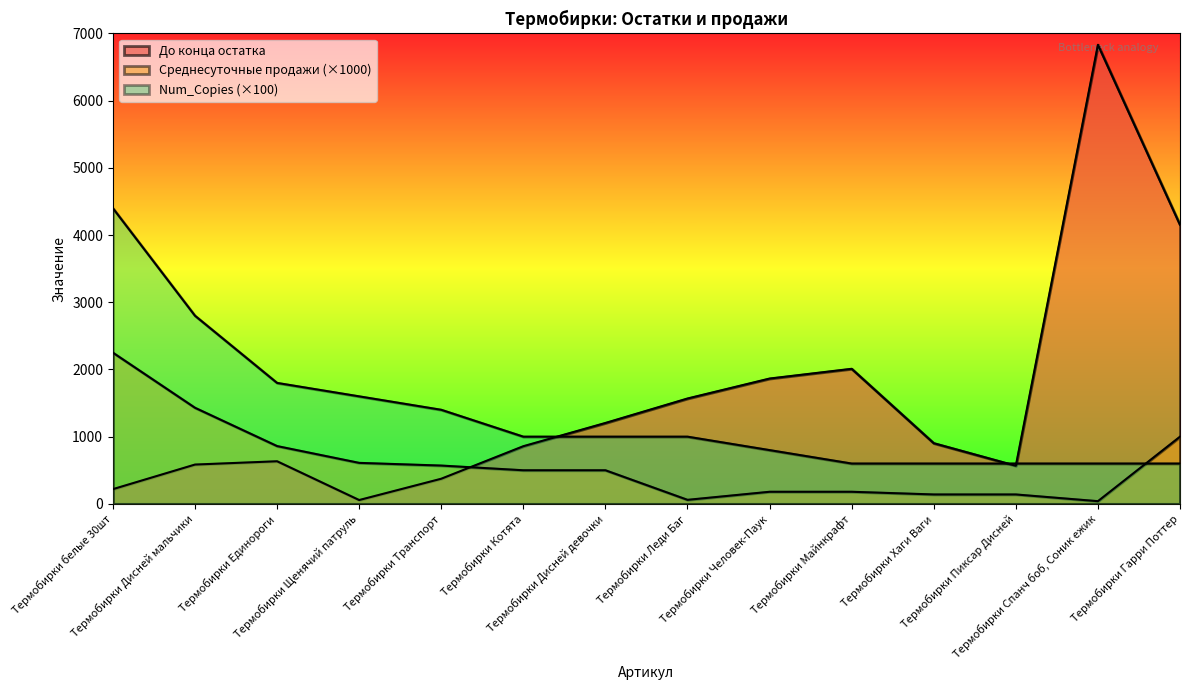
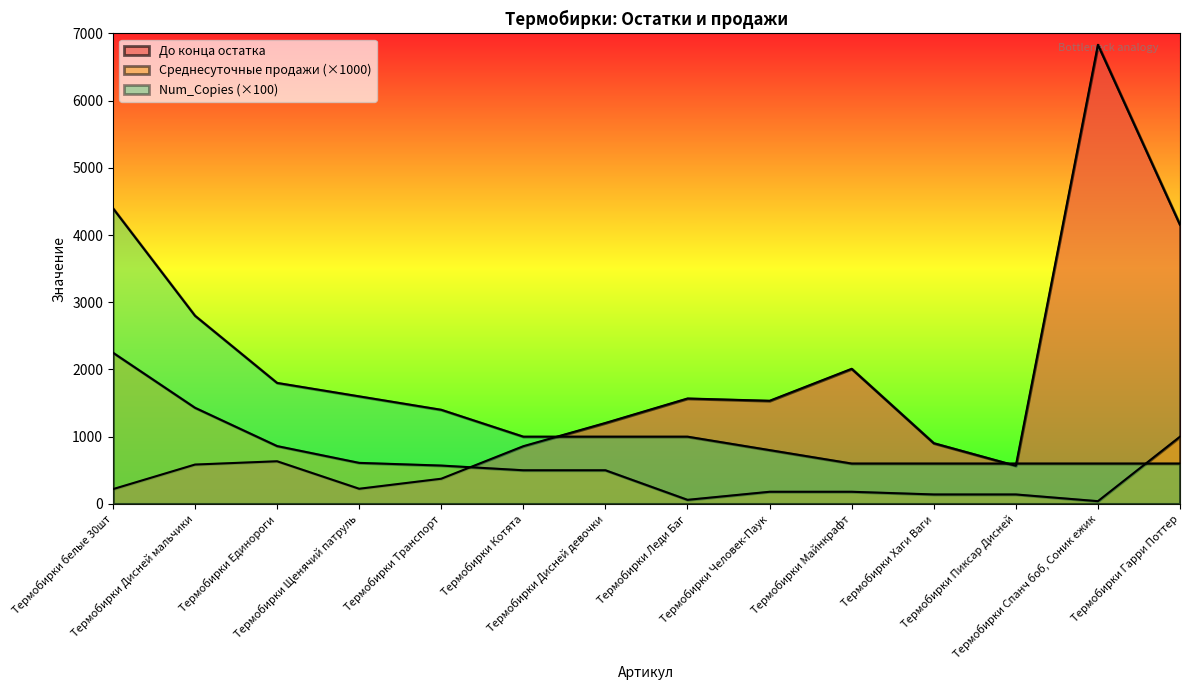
До конца остатка, Термобирки Щенячий патруль: 100 -> 200
До конца остатка, Термобирки Человек-Паук: 1900 -> 1500
